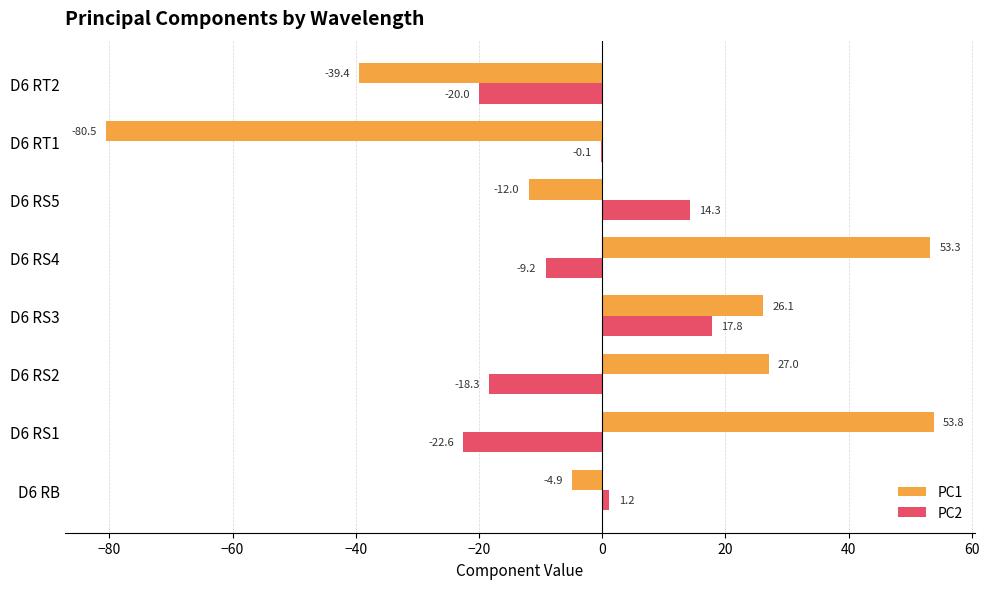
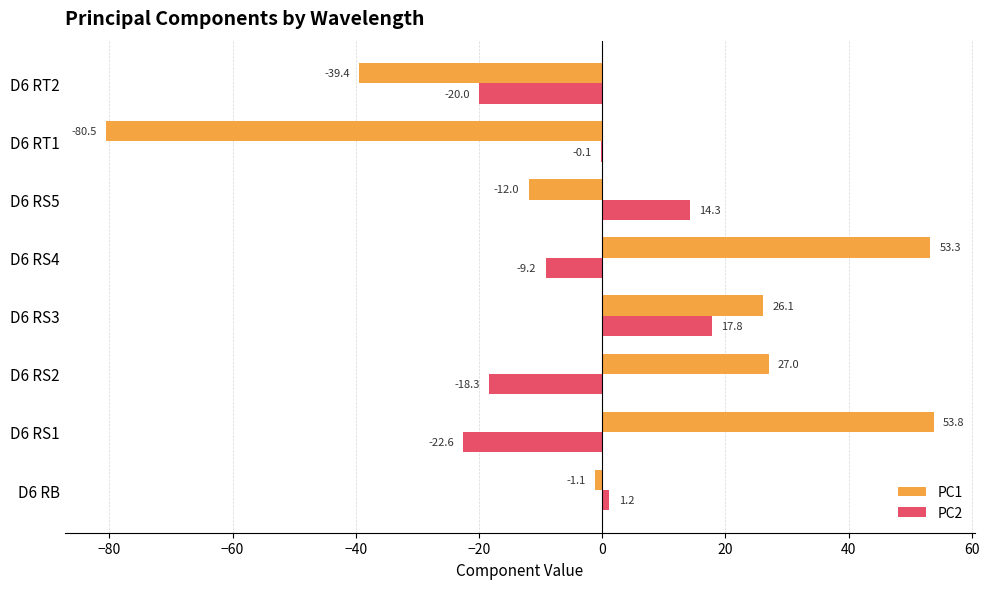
PC1, D6 RB: -4.9 -> -1.1
